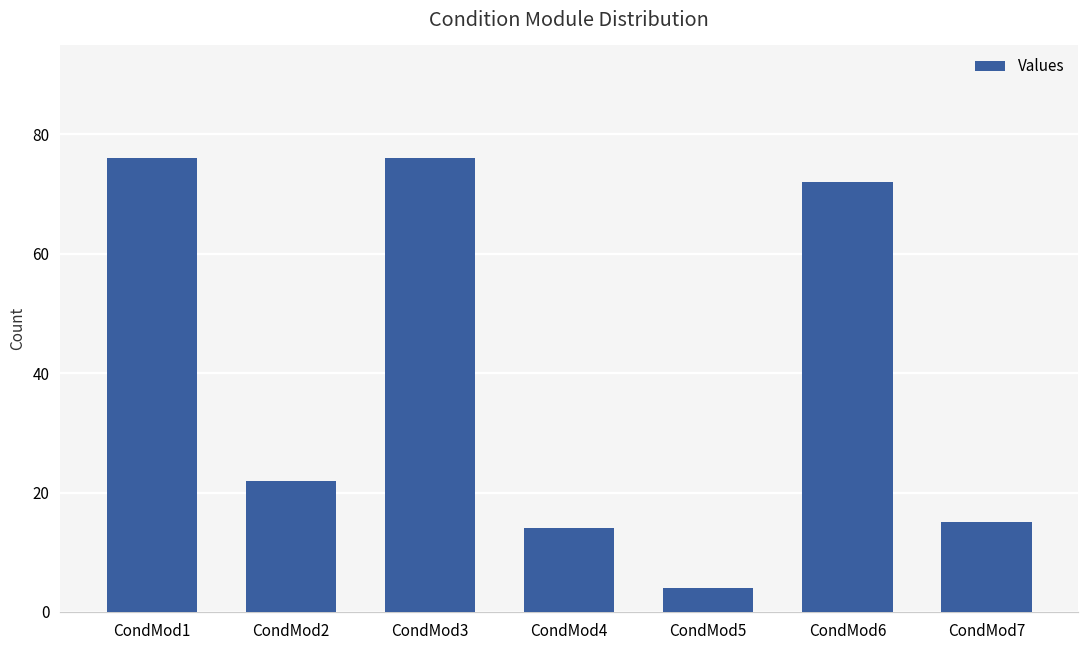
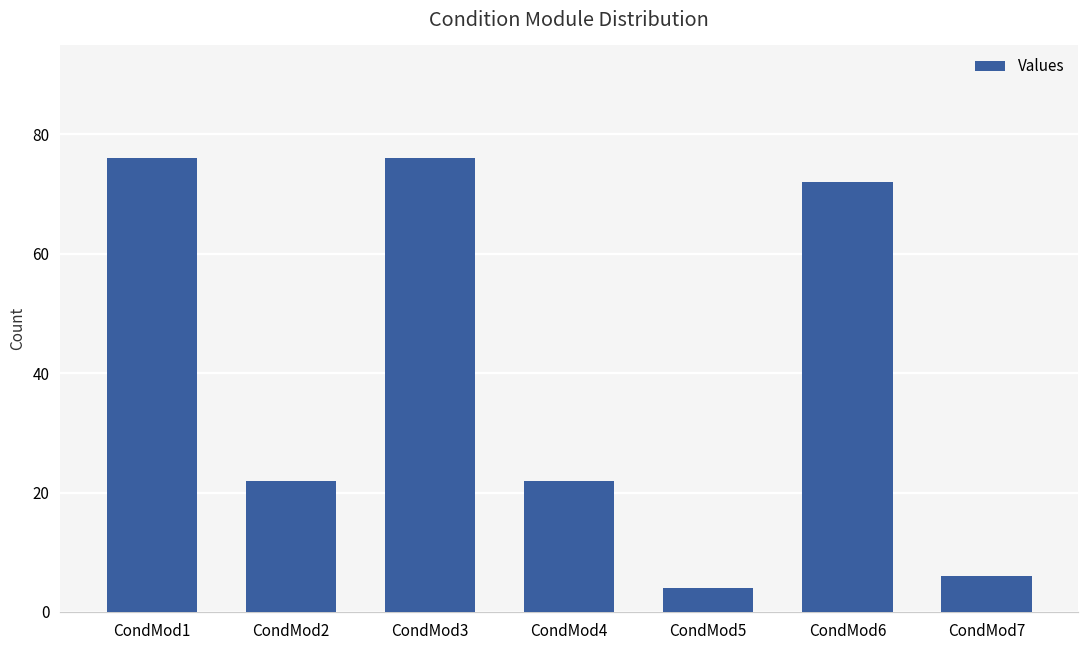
CondMod4: 14 -> 22
CondMod7: 15 -> 6
